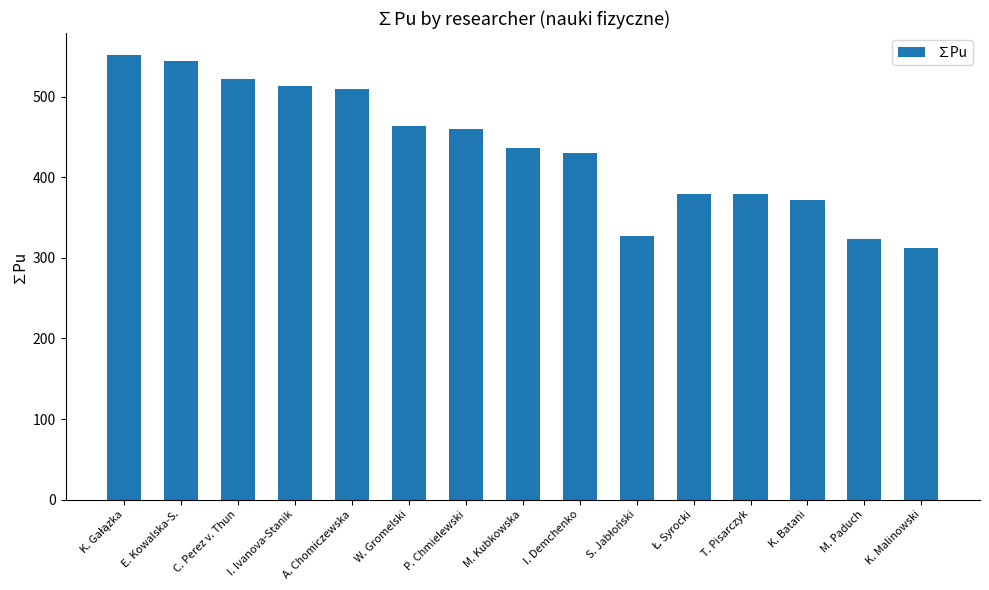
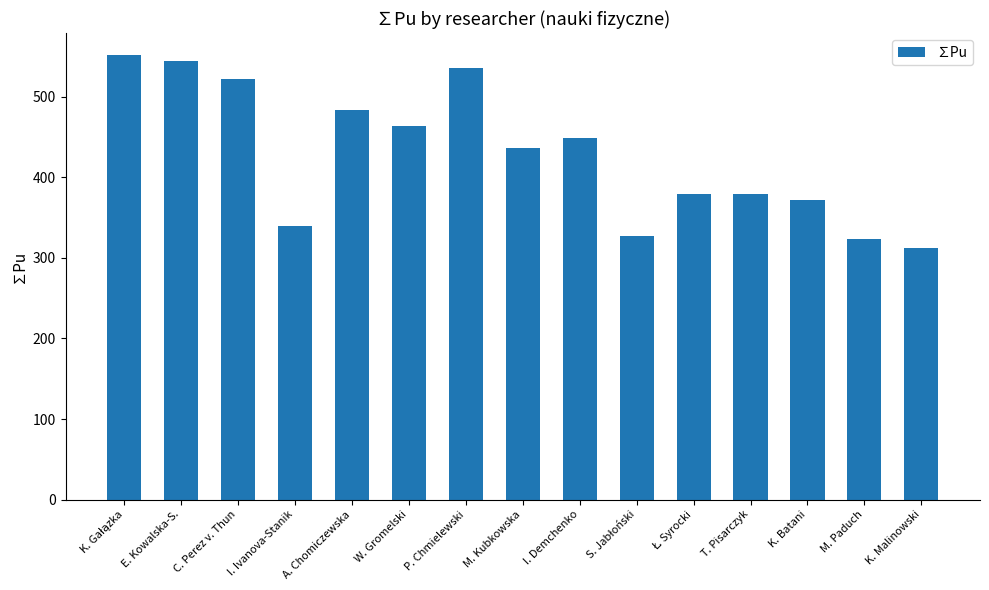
I. Ivanova-Stanik: 510 -> 340
A. Chomiczewska: 510 -> 480
P. Chmielewski: 460 -> 540
I. Demchenko: 430 -> 450
